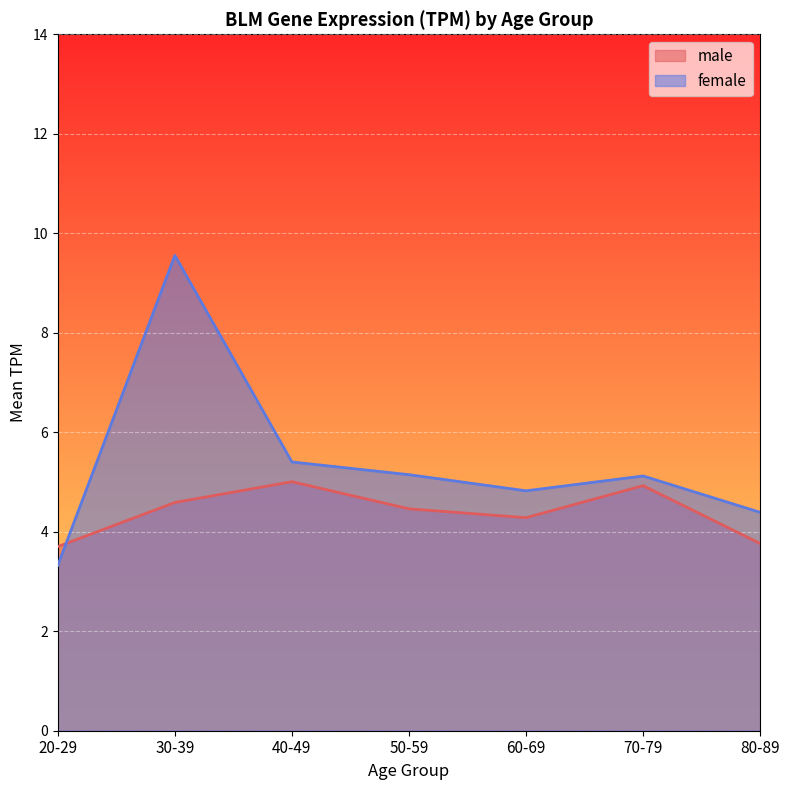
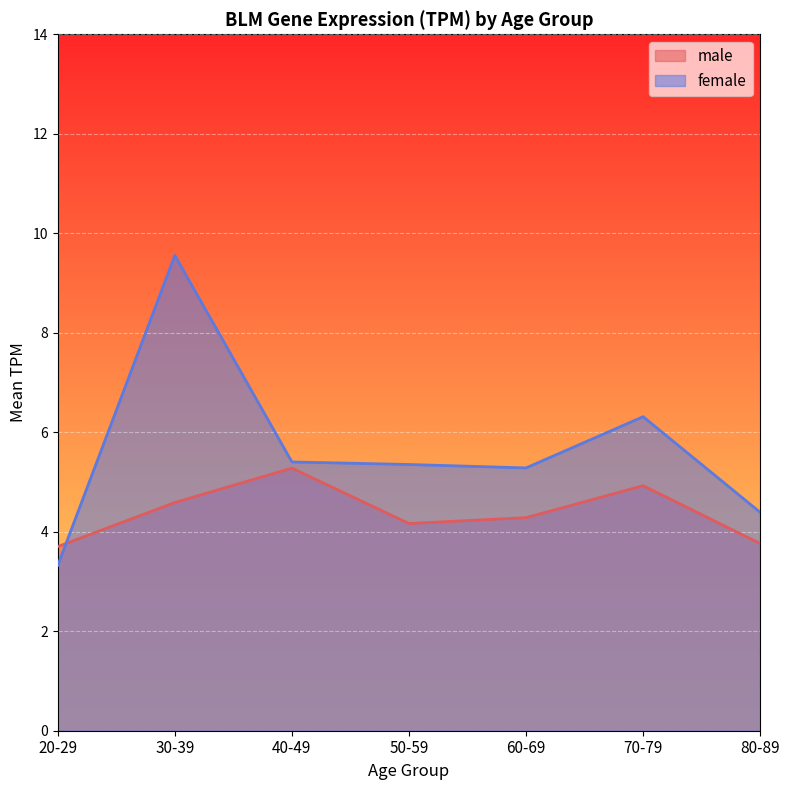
male, 40-49: 5.0 -> 5.3
male, 50-59: 4.5 -> 4.2
female, 50-59: 5.1 -> 5.4
female, 60-69: 4.8 -> 5.3
female, 70-79: 5.1 -> 6.3
